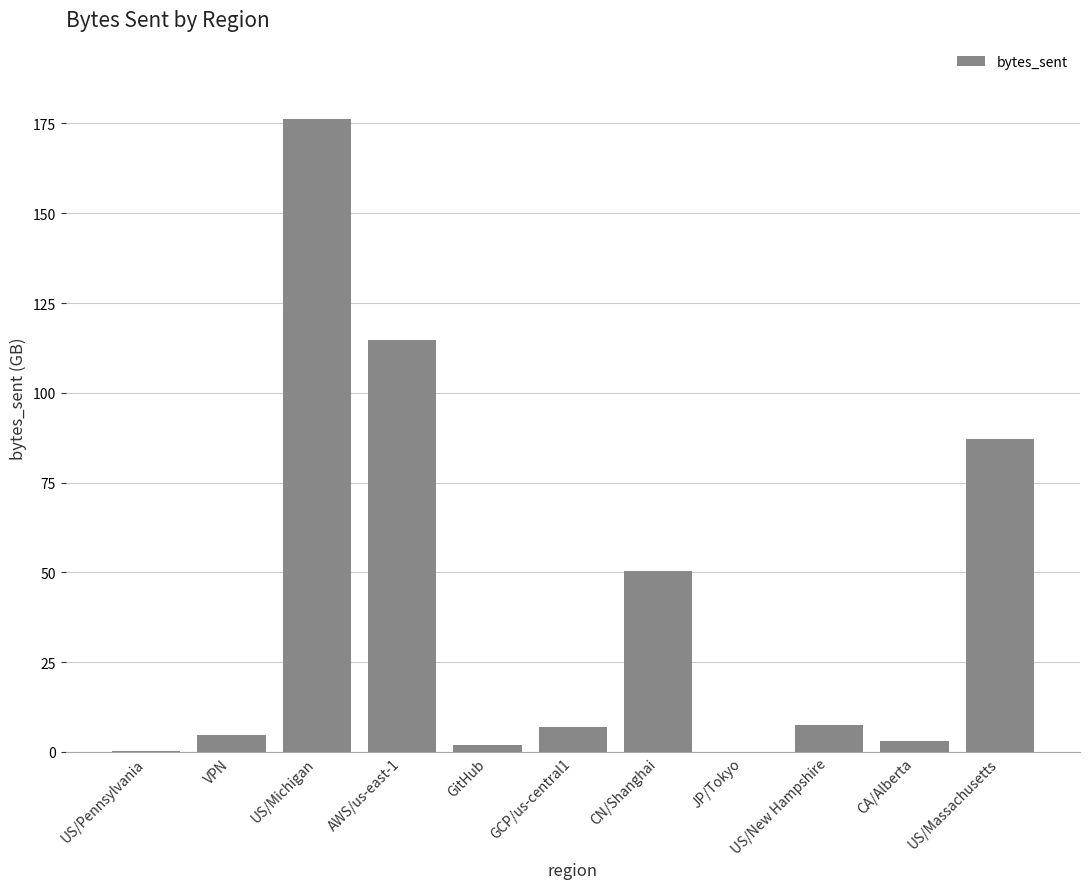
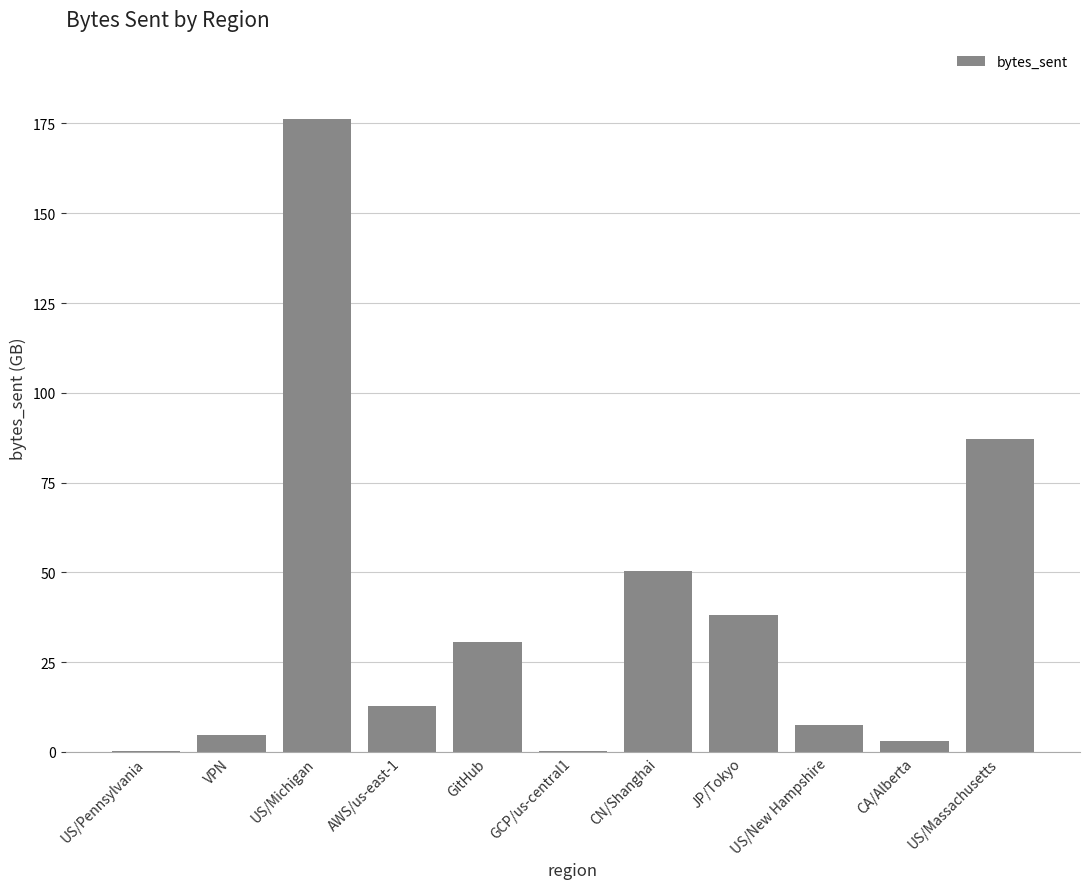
AWS/us-east-1: 115 -> 13
GitHub: 2 -> 31
GCP/us-central1: 7 -> 0
JP/Tokyo: 0 -> 38
